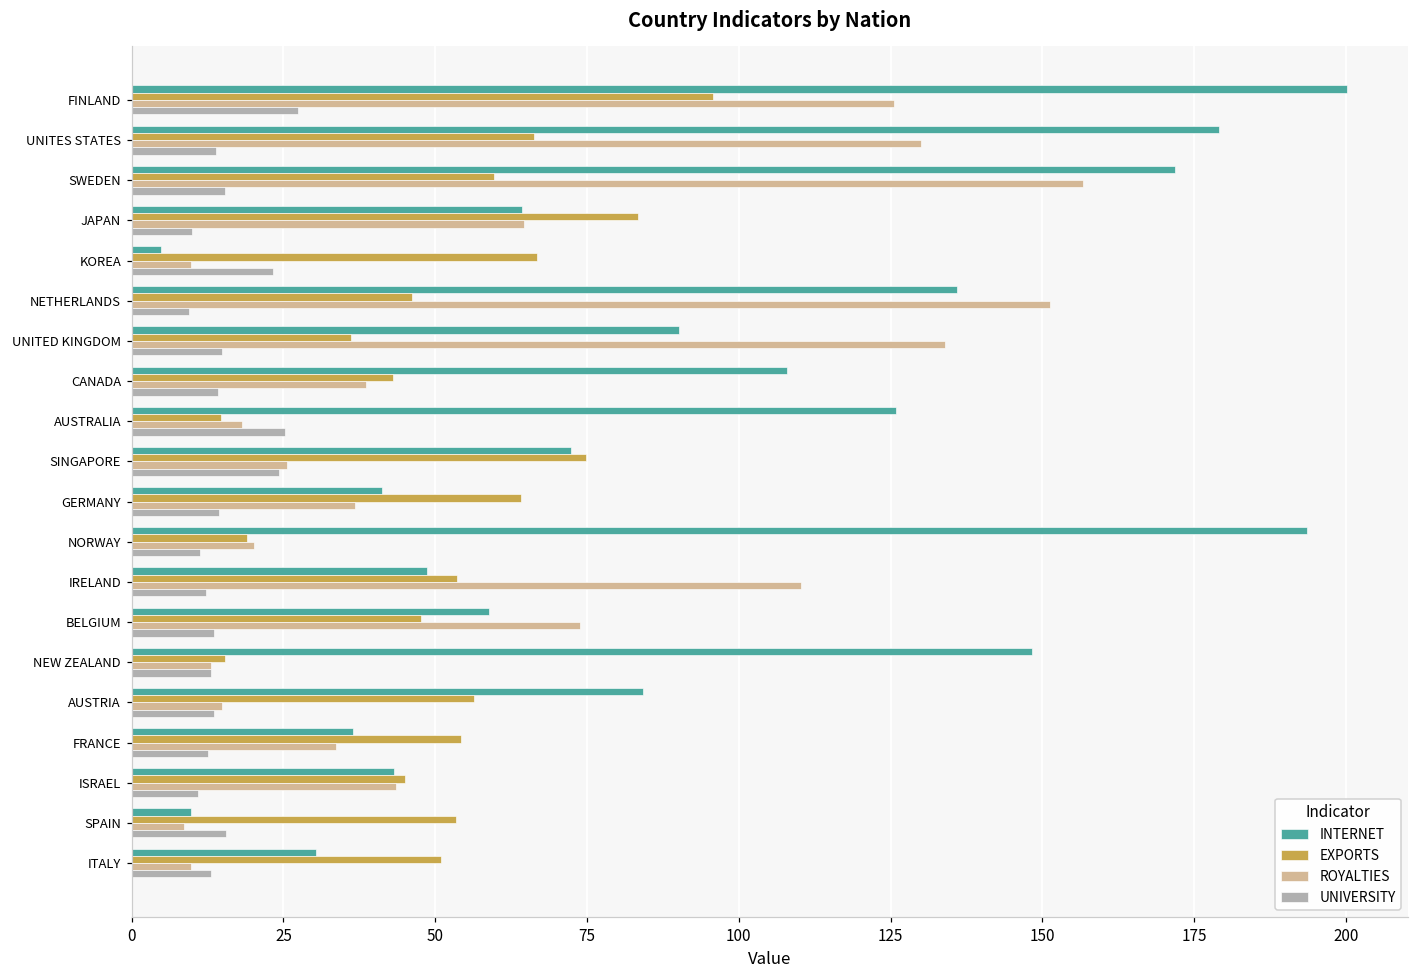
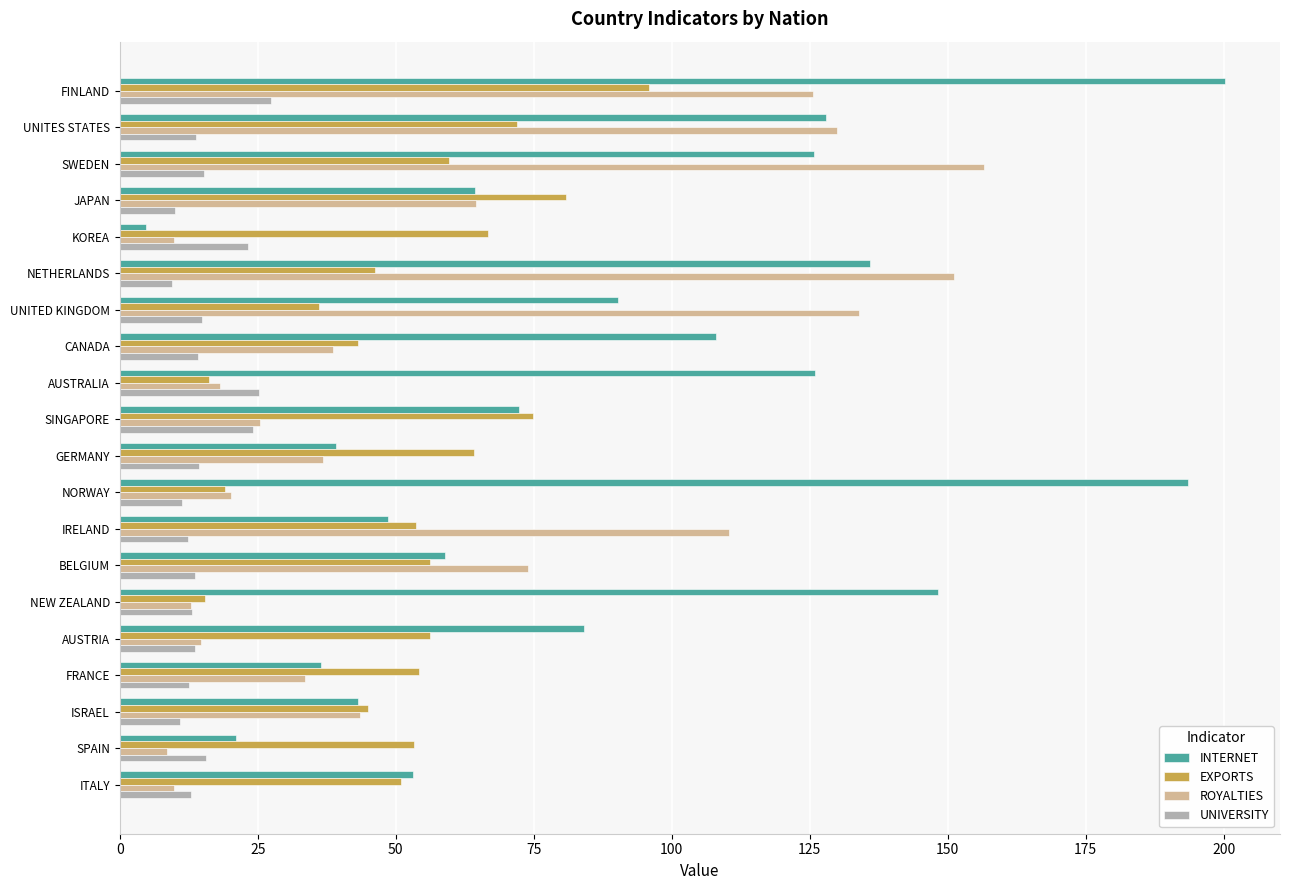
INTERNET, UNITES STATES: 179 -> 128
EXPORTS, UNITES STATES: 66 -> 72
INTERNET, SWEDEN: 172 -> 126
EXPORTS, JAPAN: 83 -> 81
EXPORTS, AUSTRALIA: 15 -> 16
INTERNET, GERMANY: 41 -> 39
EXPORTS, BELGIUM: 48 -> 56
INTERNET, SPAIN: 10 -> 21
INTERNET, ITALY: 30 -> 53
